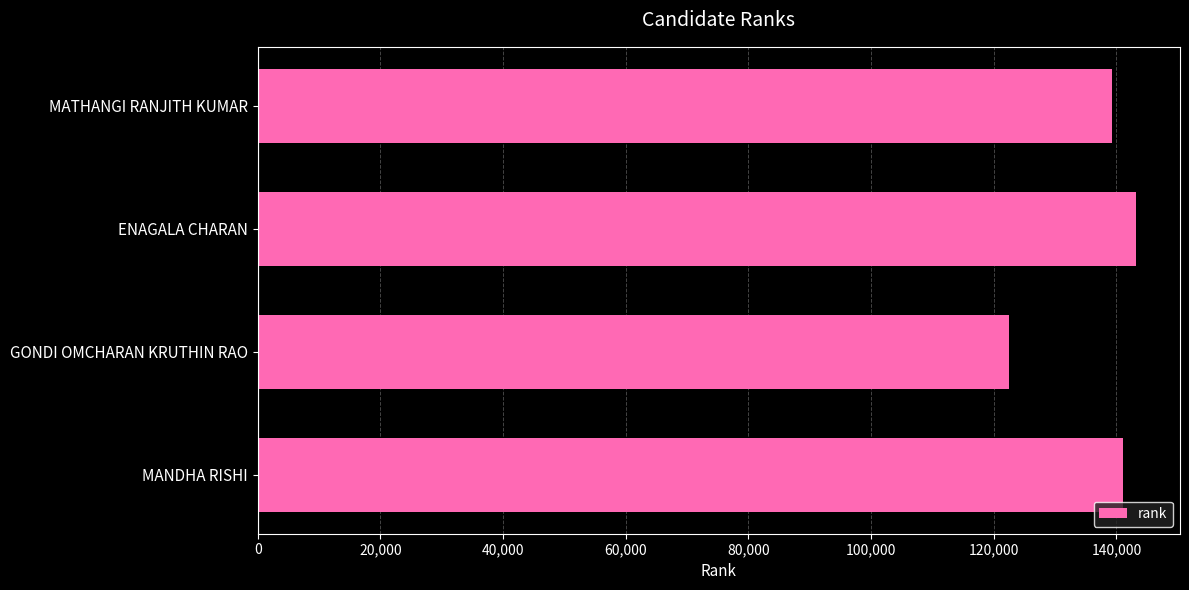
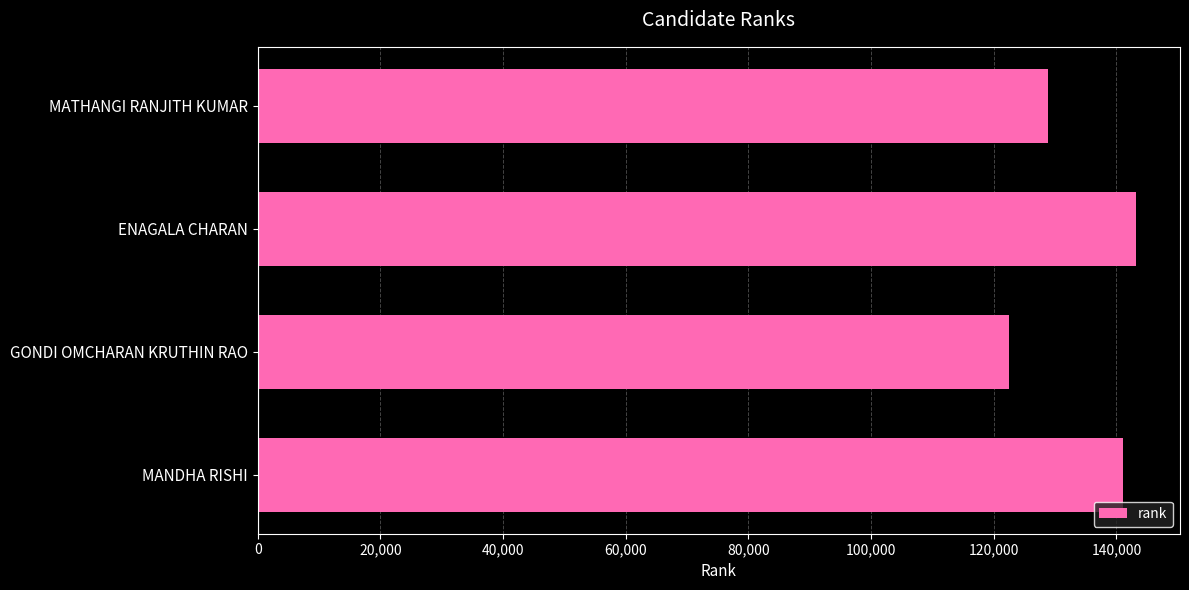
MATHANGI RANJITH KUMAR: 139,000 -> 129,000
